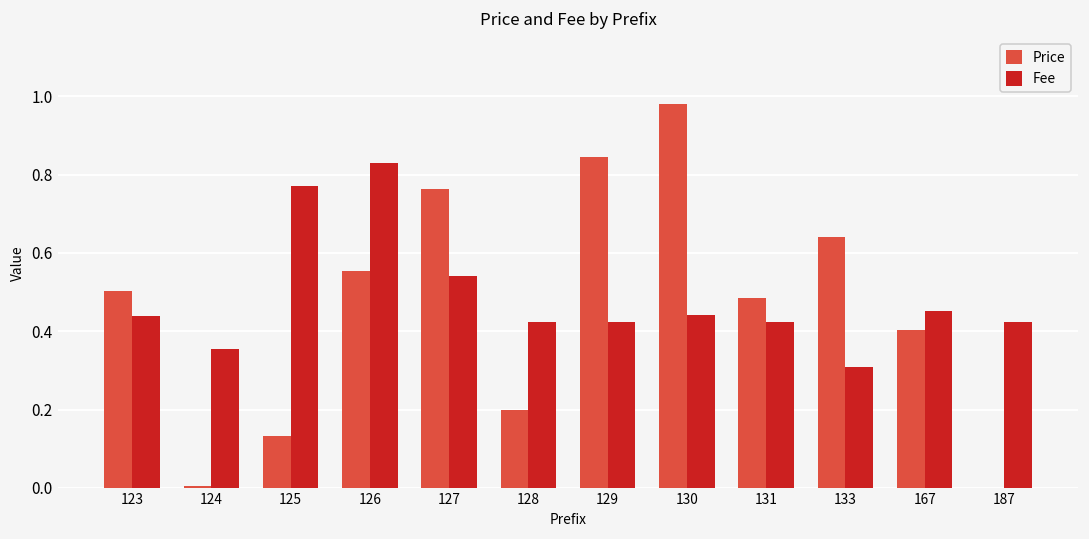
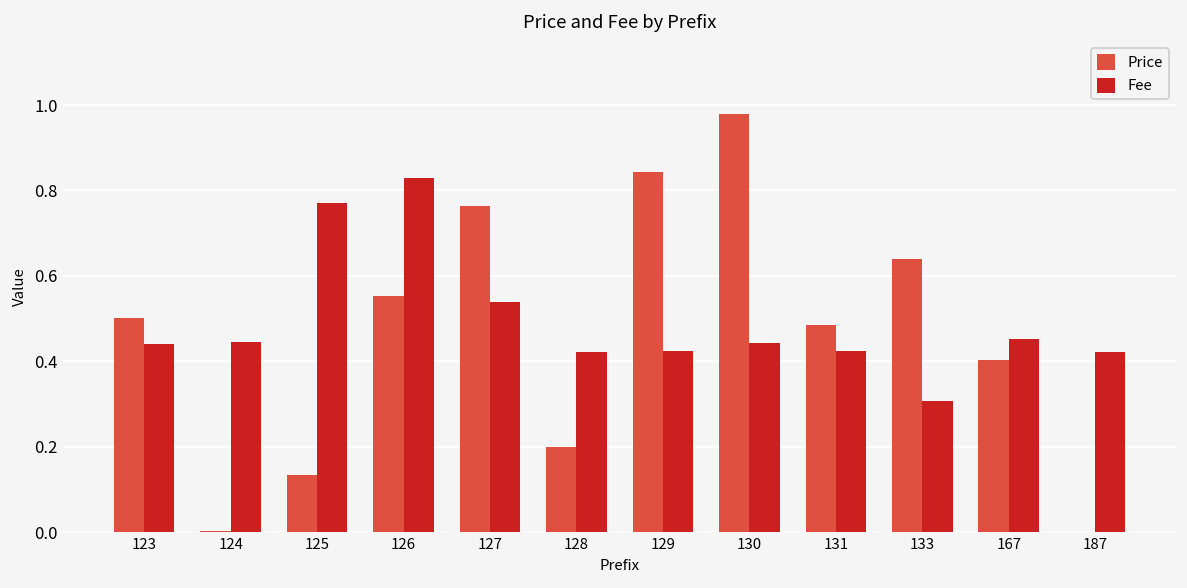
Fee, 124: 0.36 -> 0.45
